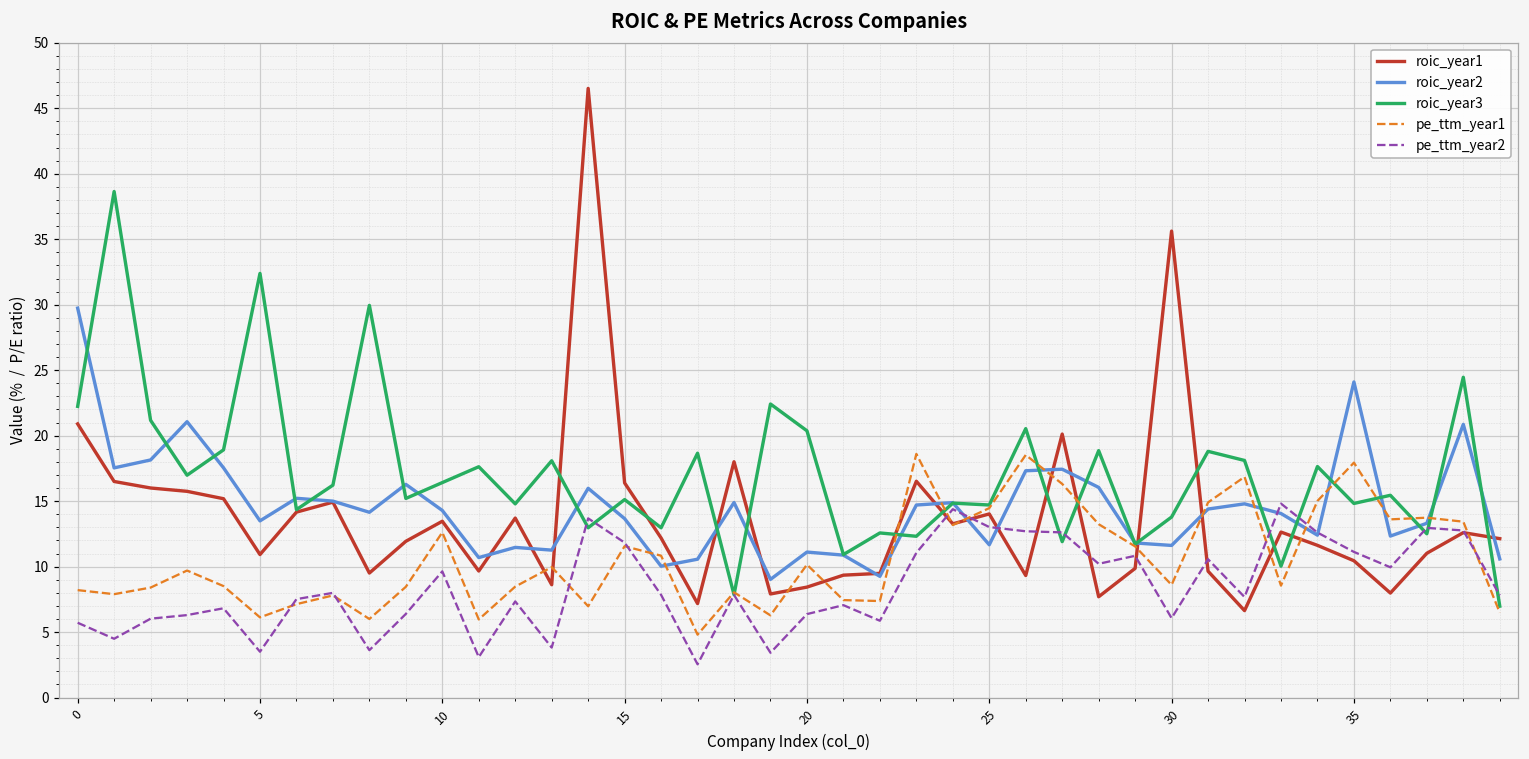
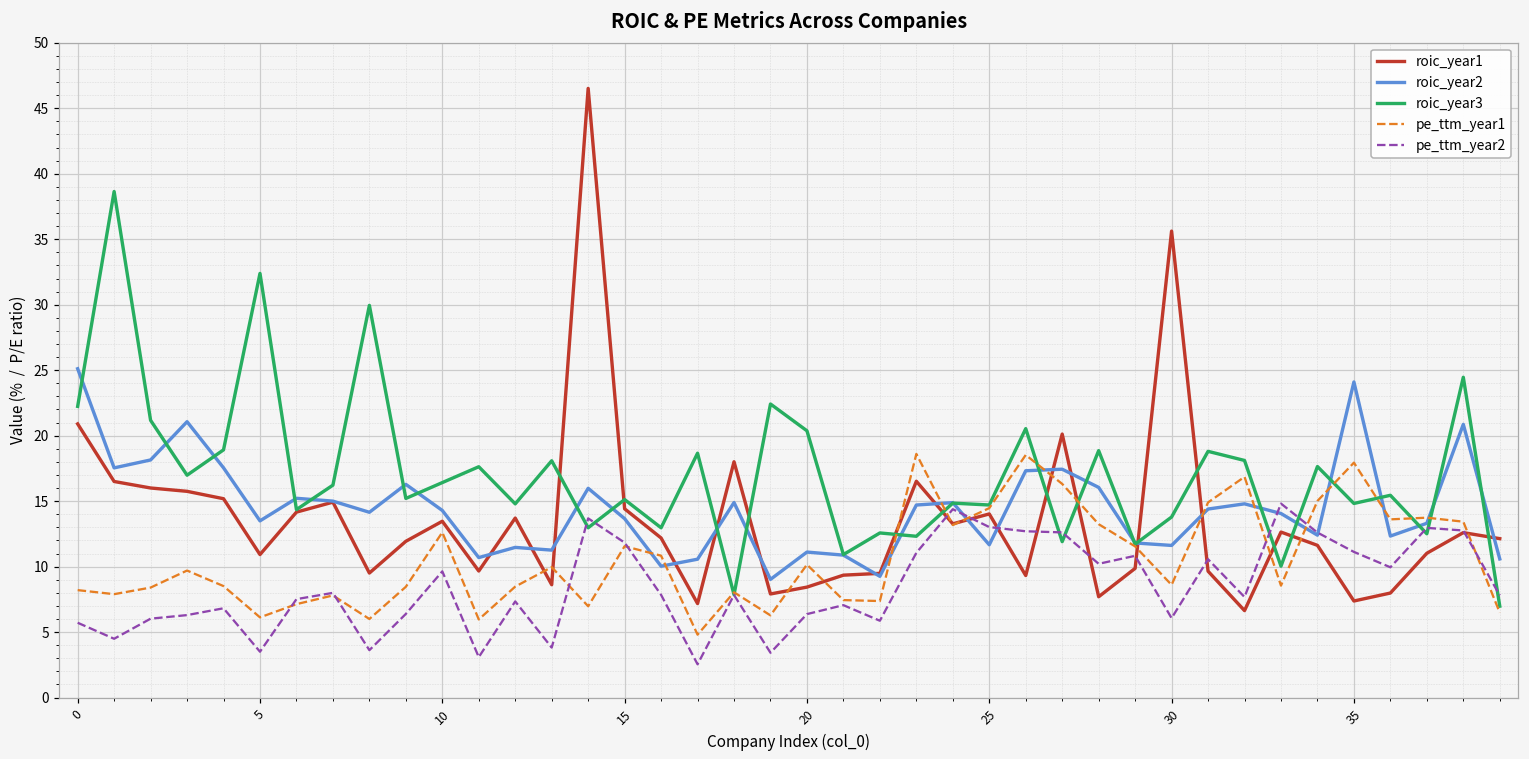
roic_year2, 0: 29.7 -> 25.1
roic_year1, 15: 16.4 -> 14.4
roic_year1, 35: 10.4 -> 7.4
